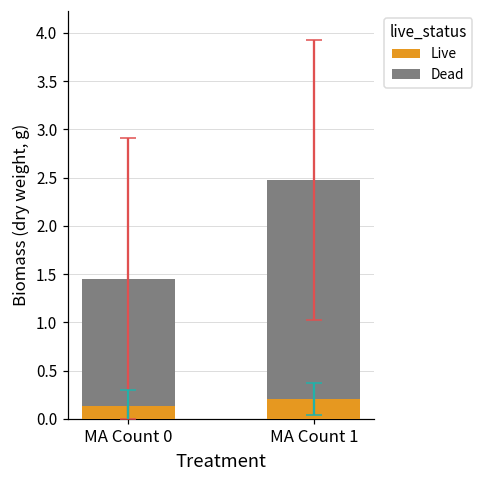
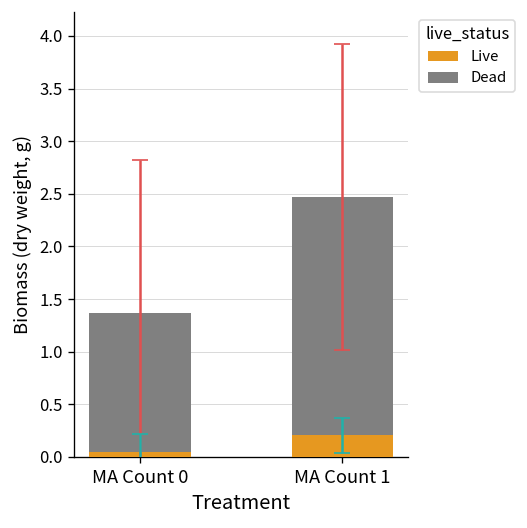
Live, MA Count 0: 0.1 -> 0.0
